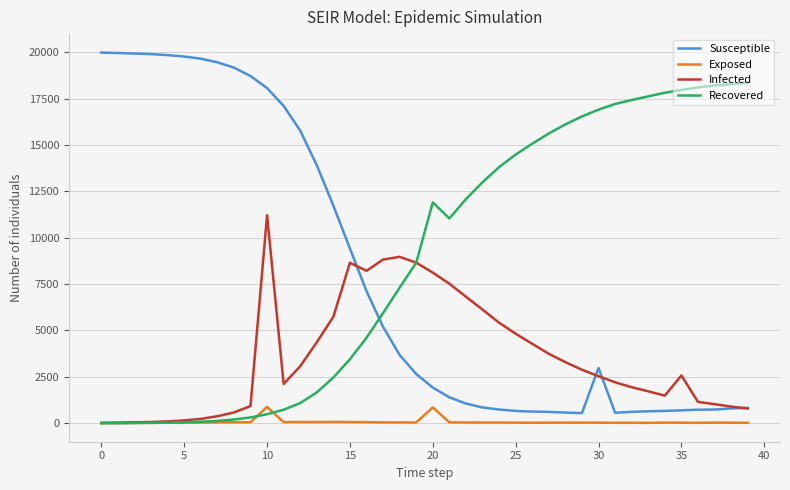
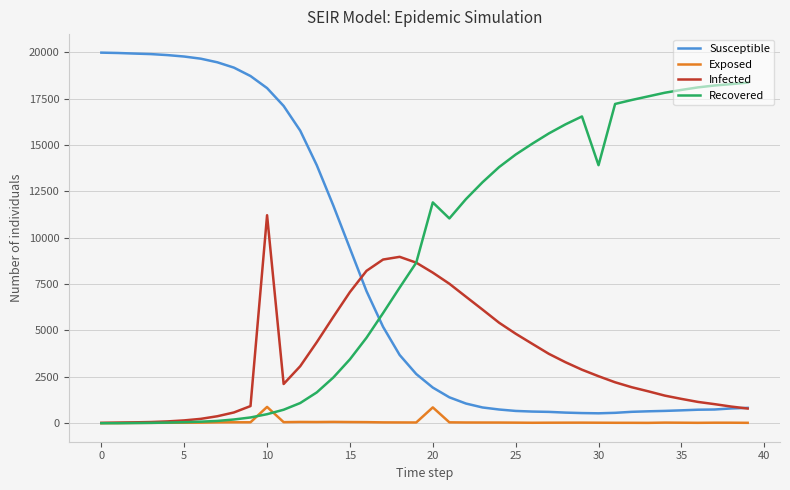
Infected, 15: 8700 -> 7100
Susceptible, 30: 3000 -> 500
Recovered, 30: 16900 -> 13900
Infected, 35: 2600 -> 1300
